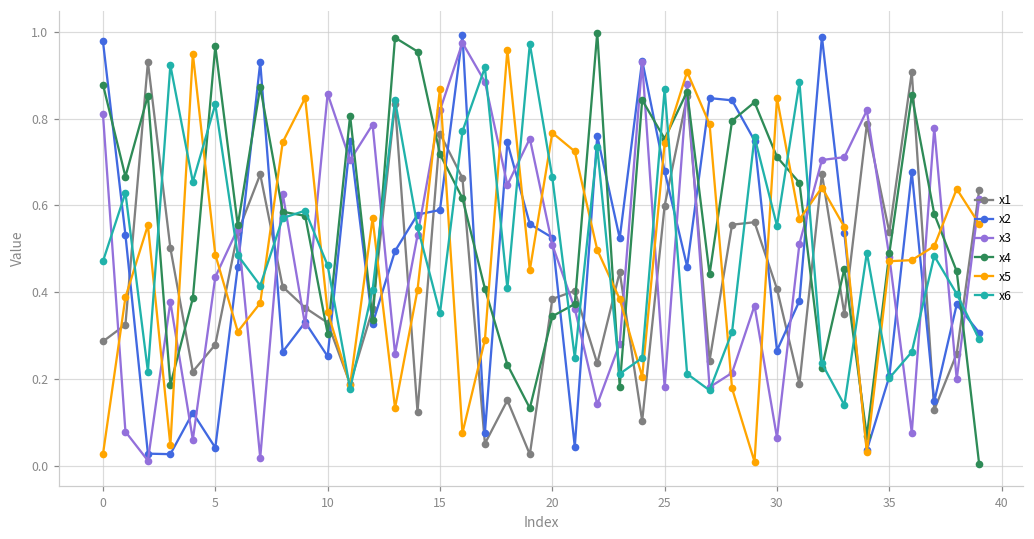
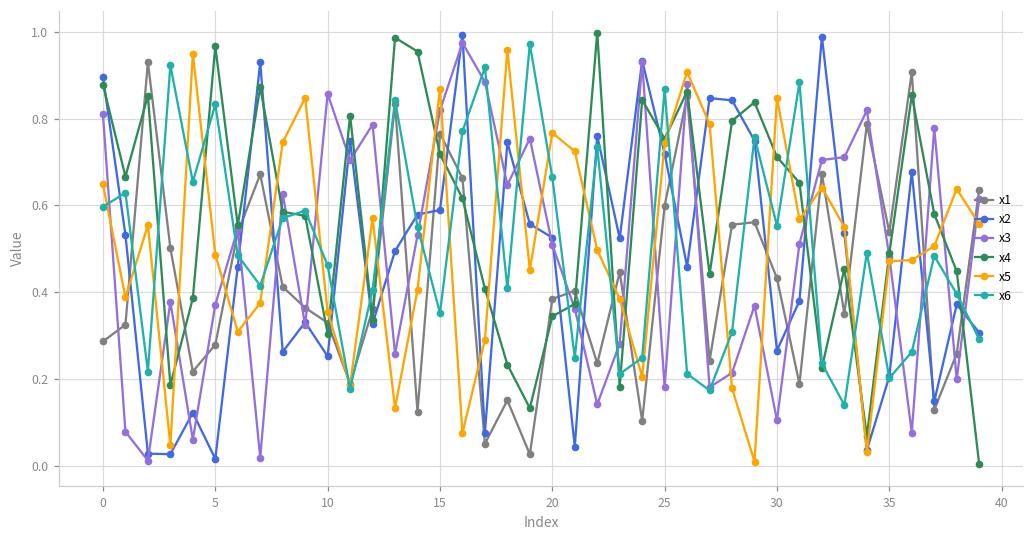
x2, 0: 0.98 -> 0.90
x5, 0: 0.03 -> 0.65
x6, 0: 0.47 -> 0.60
x2, 5: 0.04 -> 0.02
x3, 5: 0.43 -> 0.37
x2, 25: 0.68 -> 0.72
x1, 30: 0.41 -> 0.43
x3, 30: 0.06 -> 0.10
